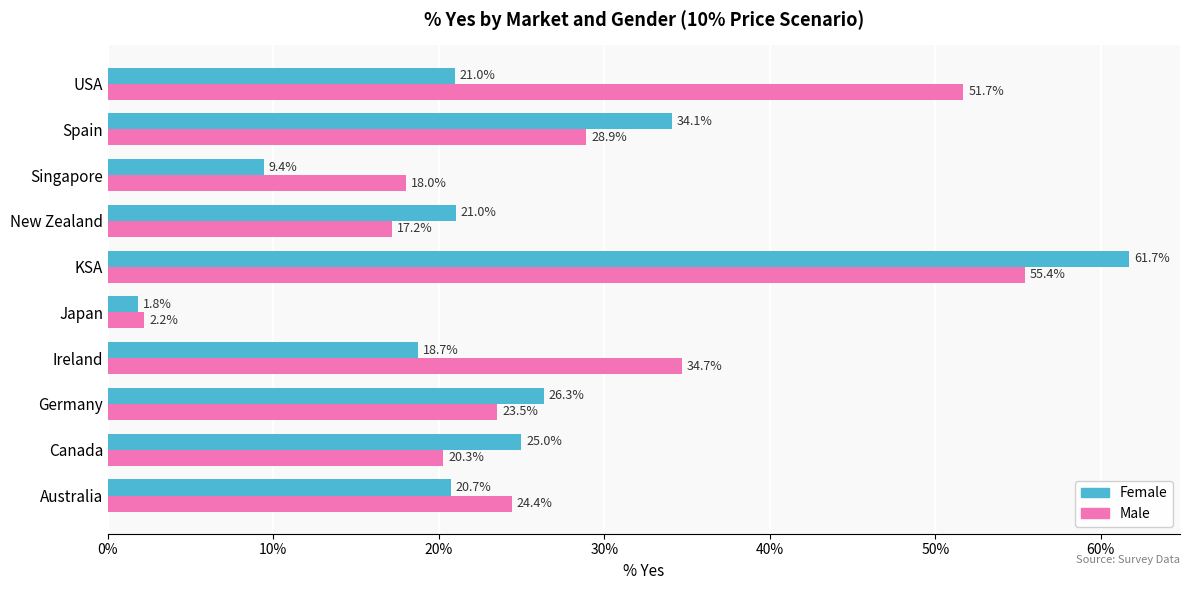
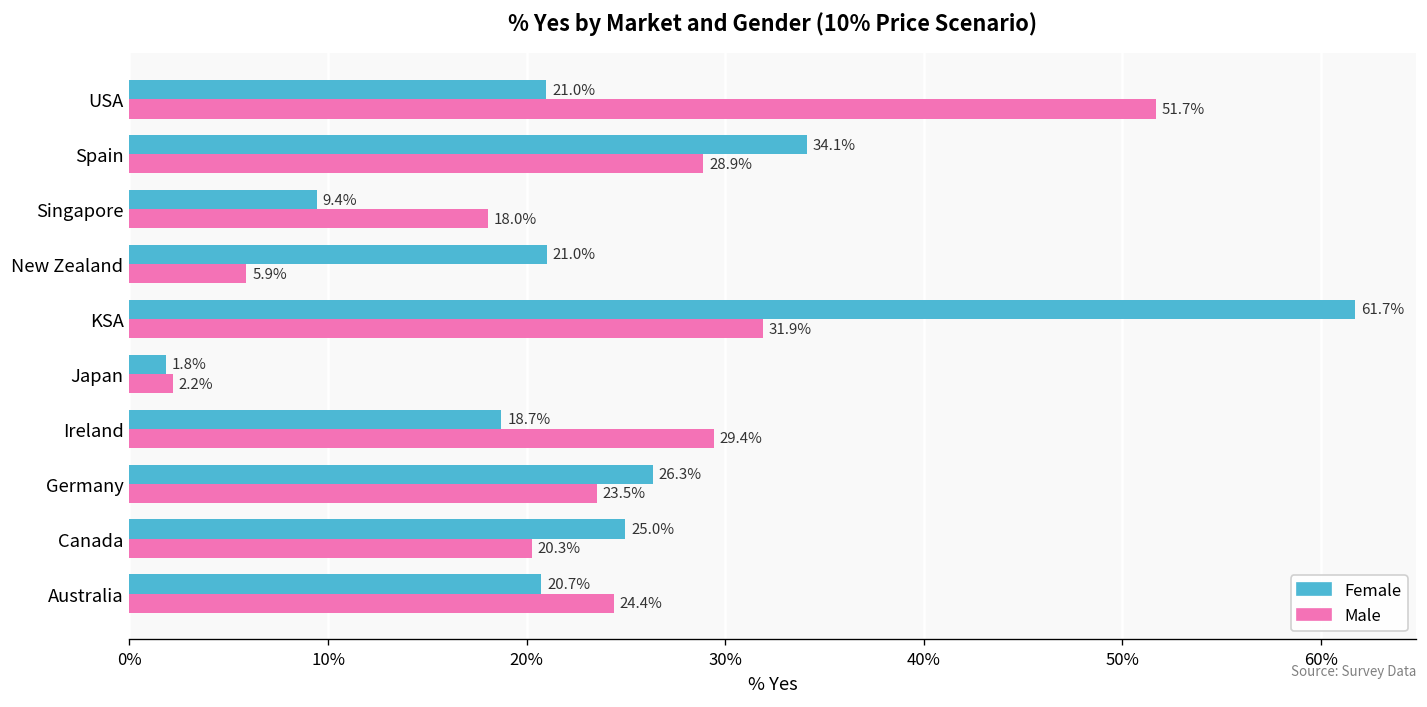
Male, New Zealand: 17.2% -> 5.9%
Male, KSA: 55.4% -> 31.9%
Male, Ireland: 34.7% -> 29.4%
